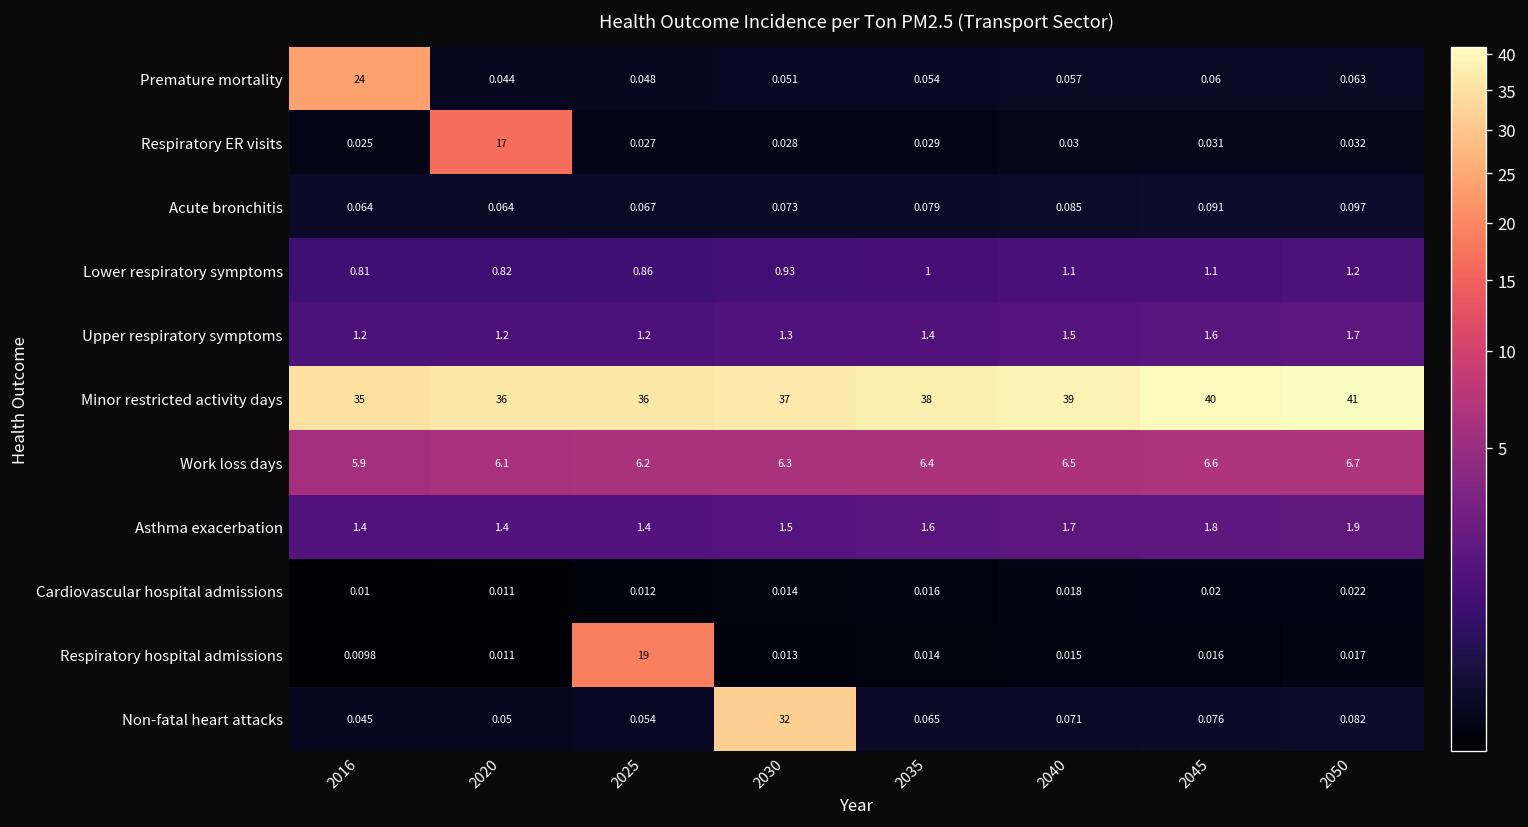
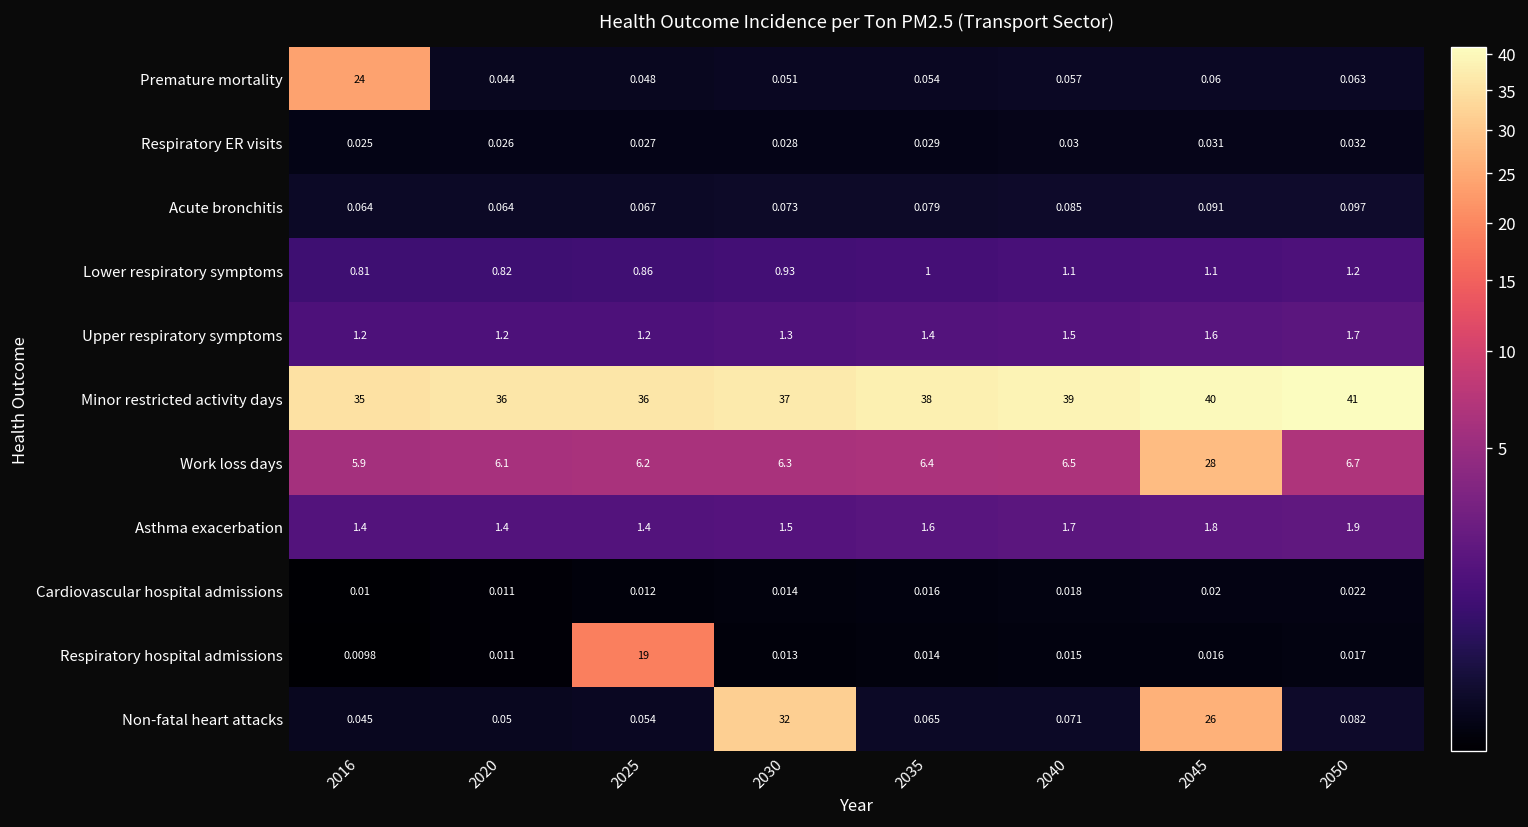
Respiratory ER visits, 2020: 17 -> 0.026
Work loss days, 2045: 6.6 -> 28
Non-fatal heart attacks, 2045: 0.076 -> 26
